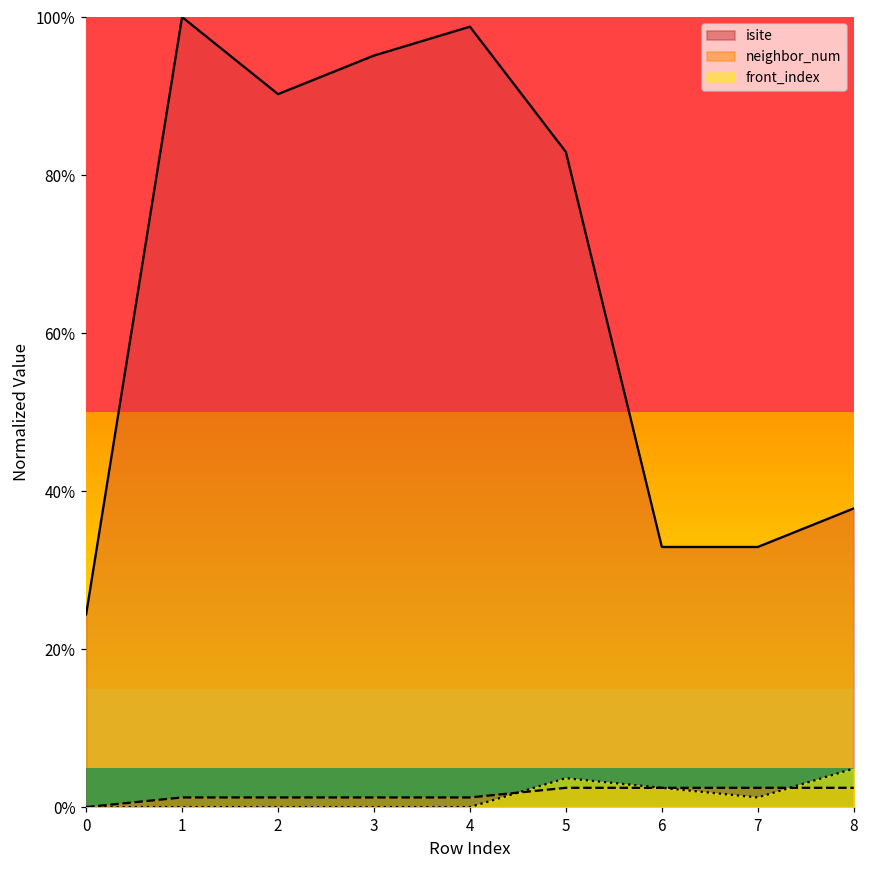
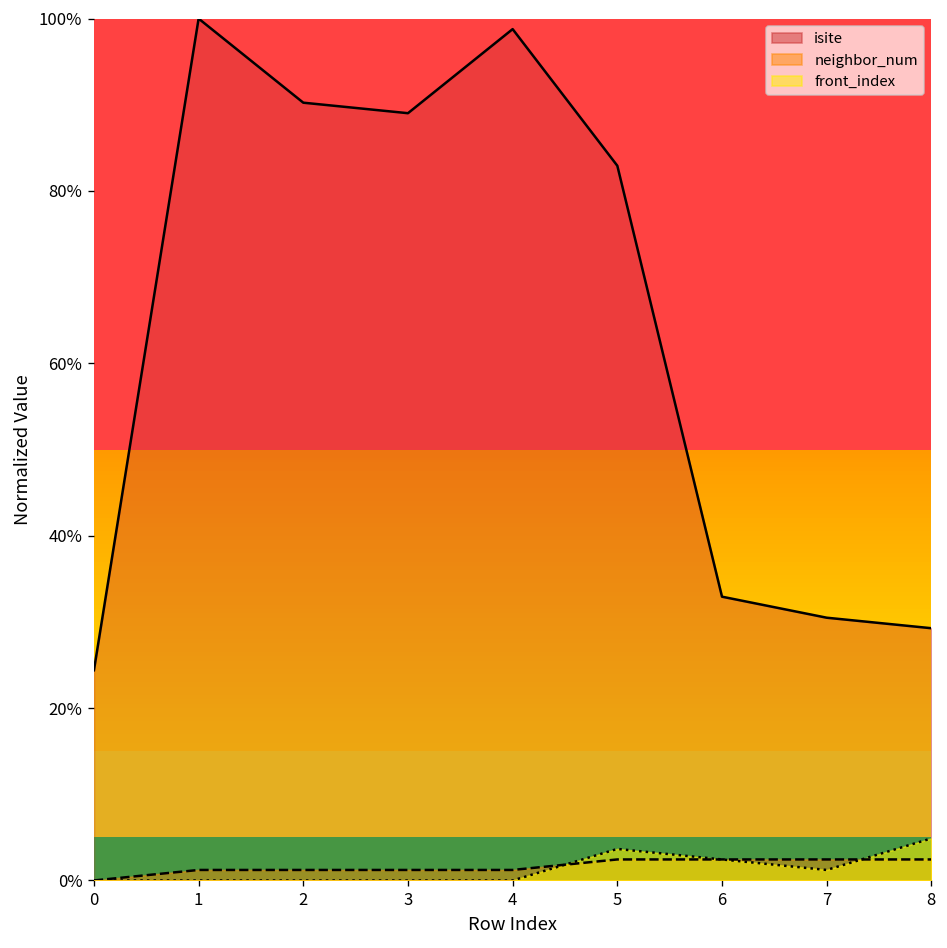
isite, 3: 95% -> 89%
isite, 7: 33% -> 30%
isite, 8: 38% -> 29%
